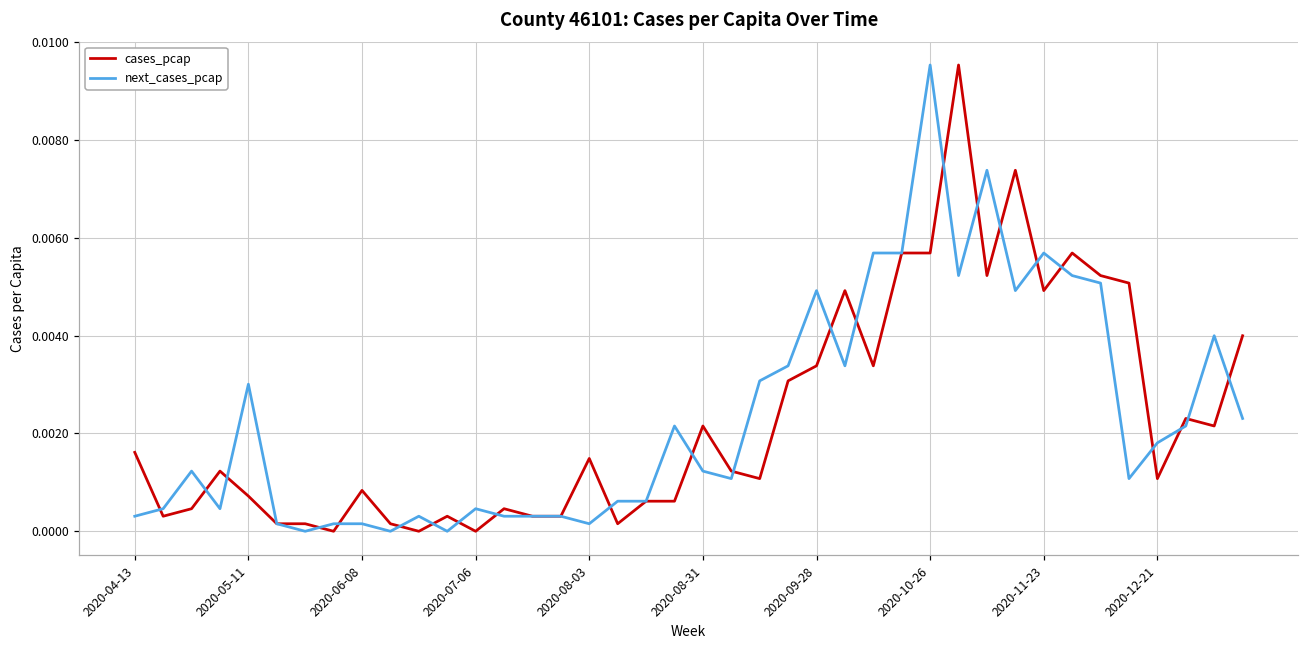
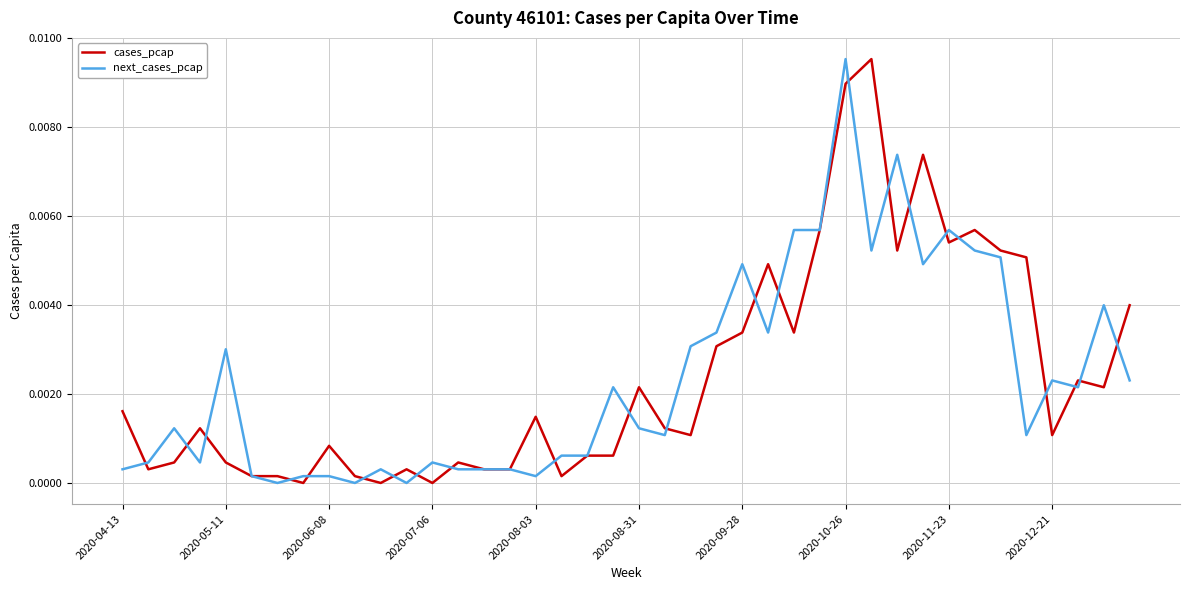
cases_pcap, 2020-05-11: 0.0007 -> 0.0005
cases_pcap, 2020-10-26: 0.0057 -> 0.0090
cases_pcap, 2020-11-23: 0.0049 -> 0.0054
next_cases_pcap, 2020-12-21: 0.0018 -> 0.0023
